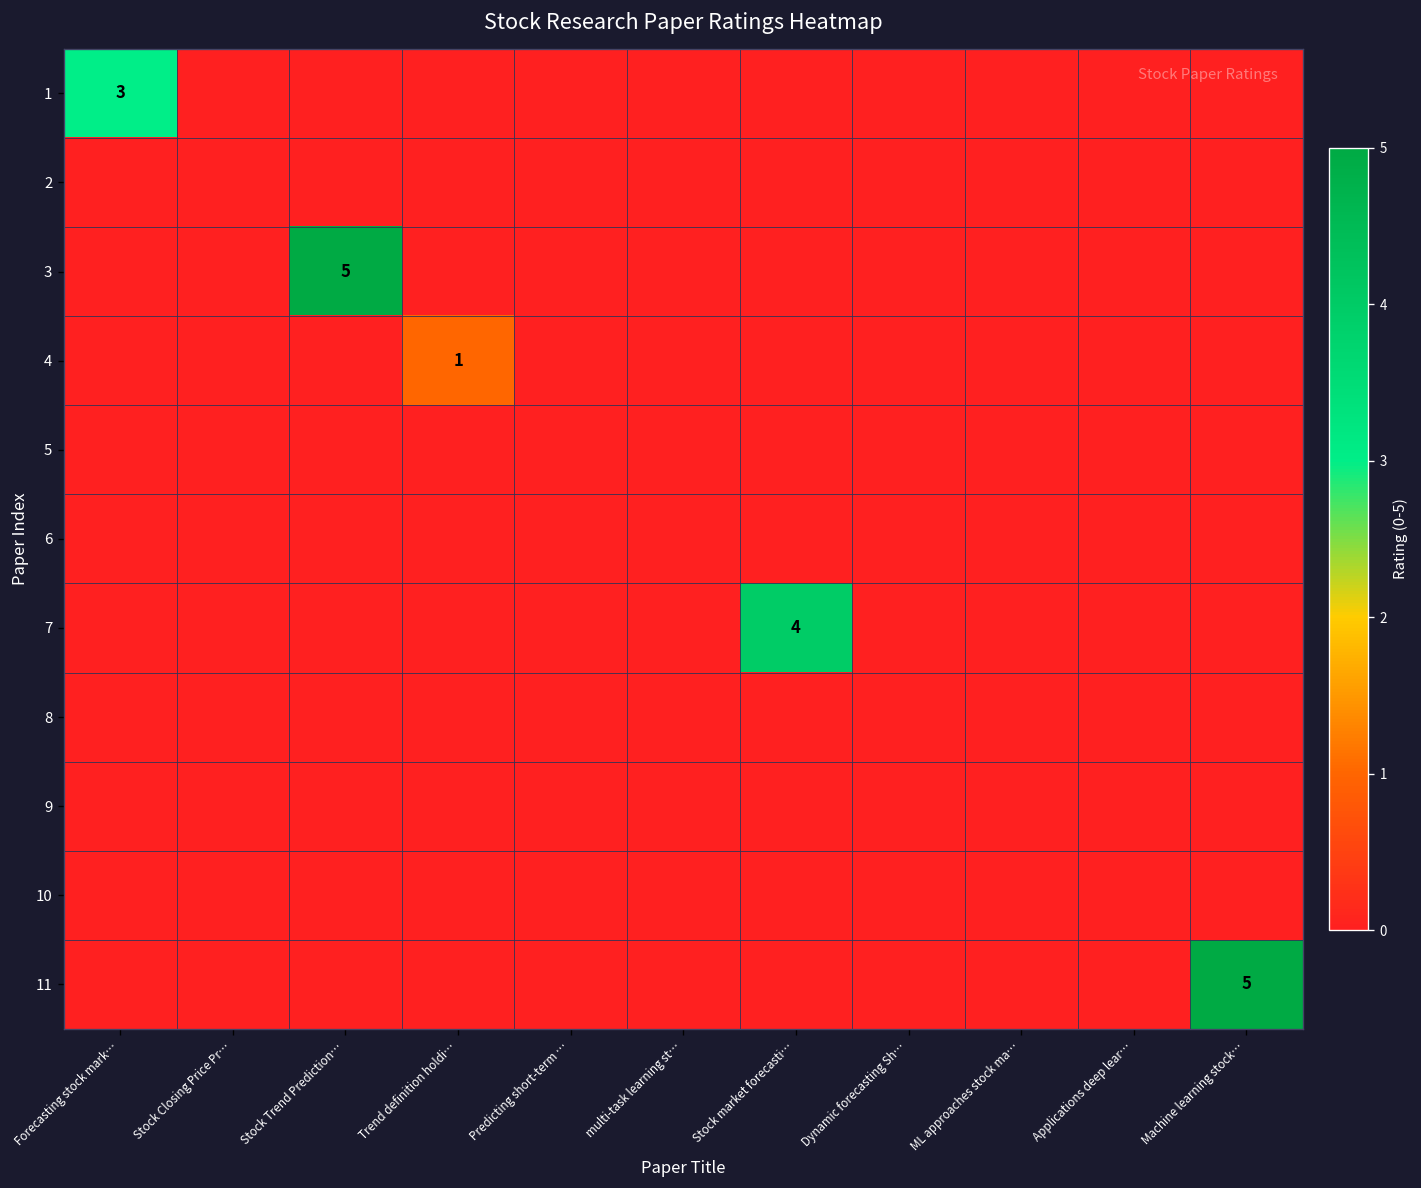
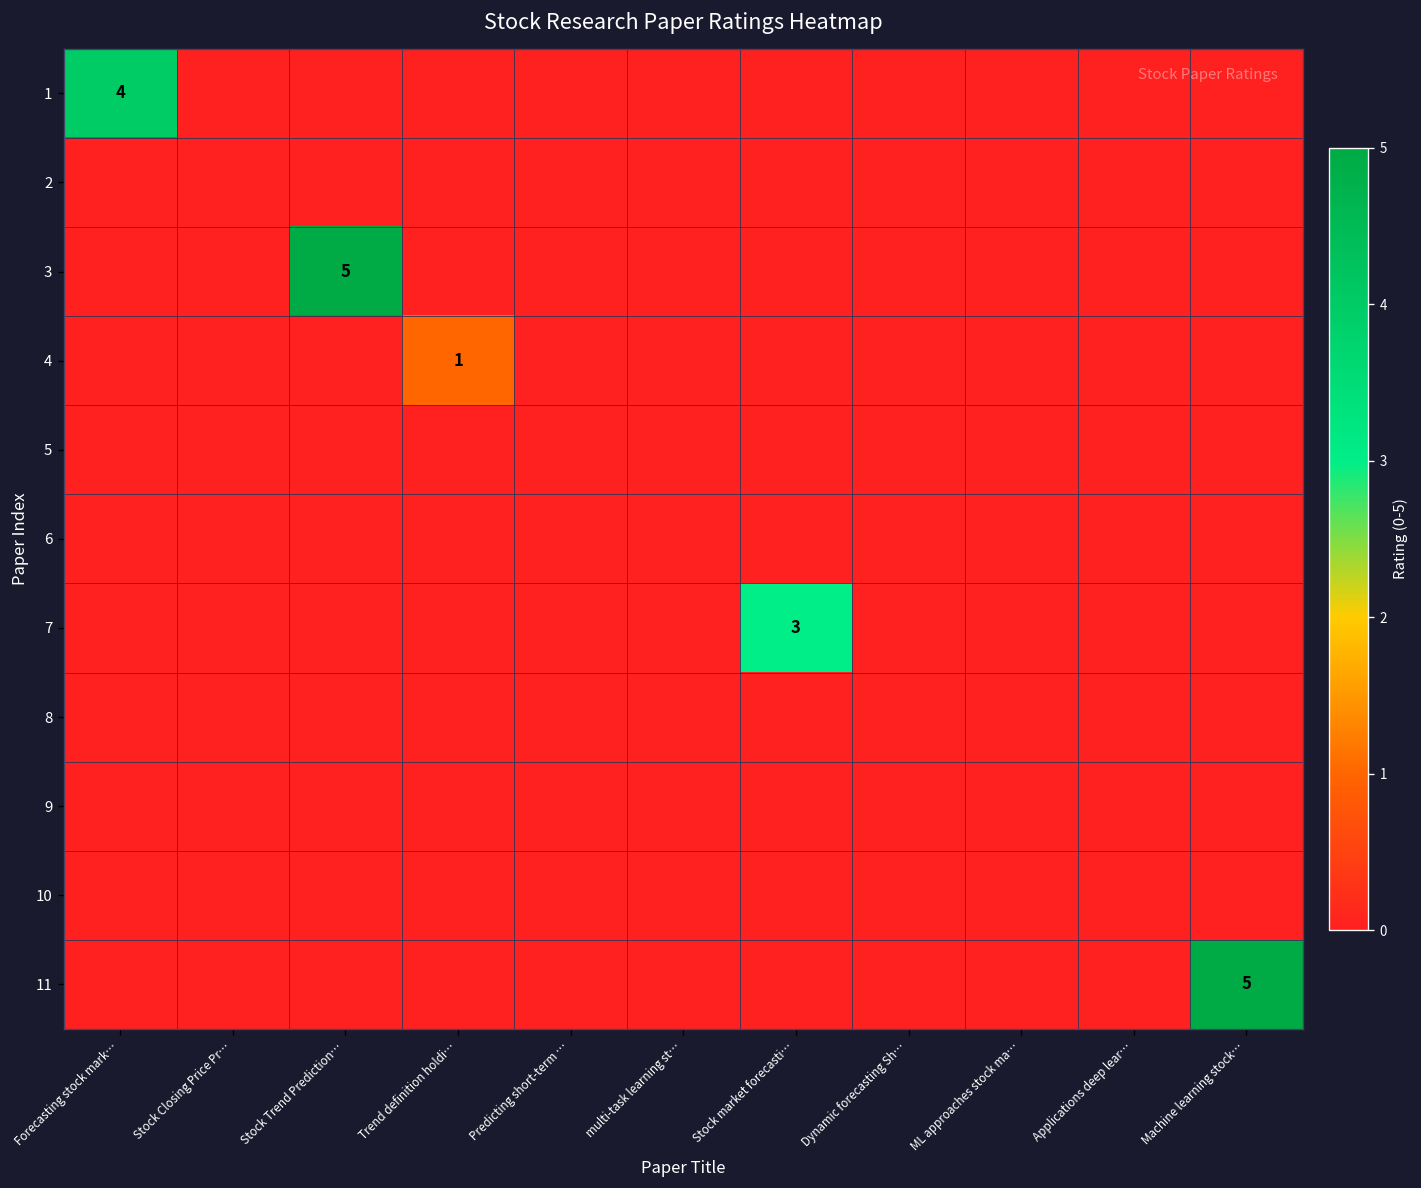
1, Forecasting stock mark…: 3 -> 4
7, Stock market forecasti…: 4 -> 3
